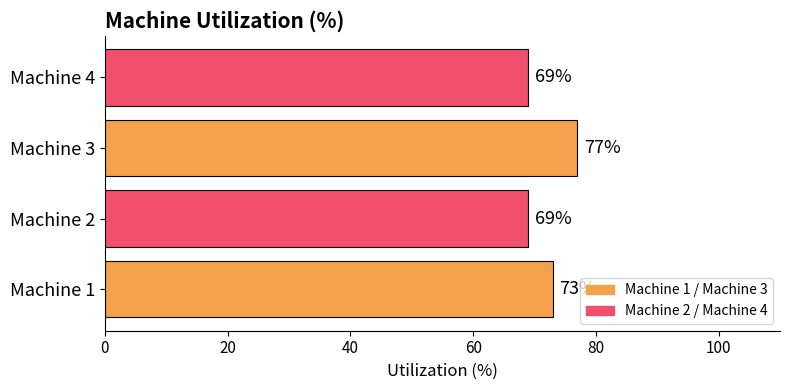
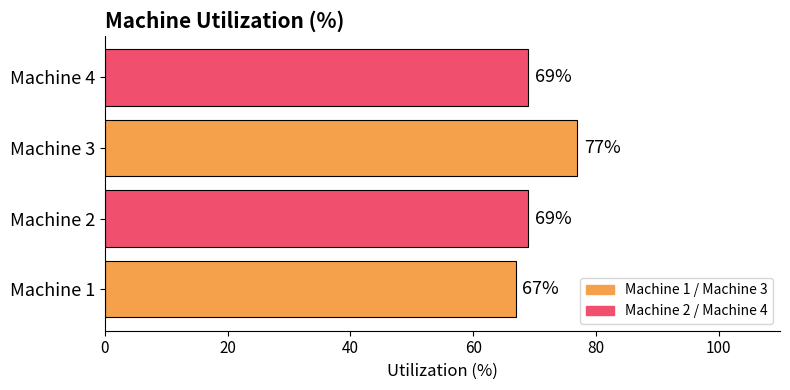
Machine 1: 73 -> 67
